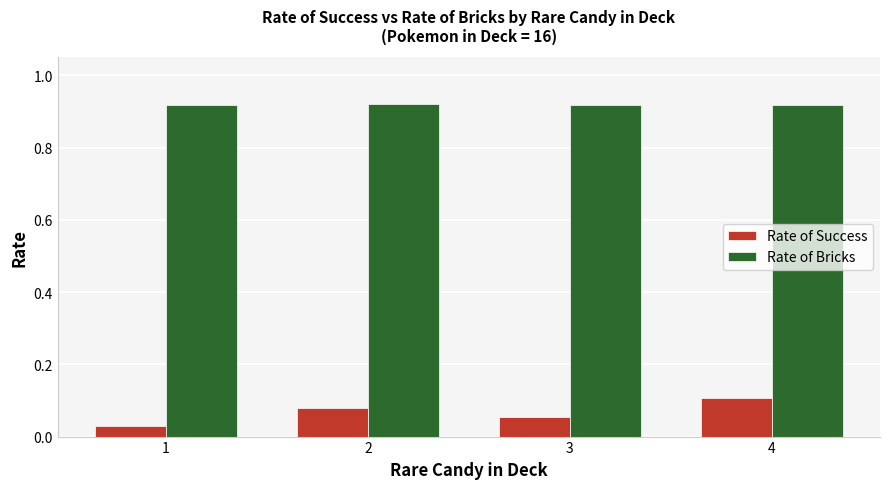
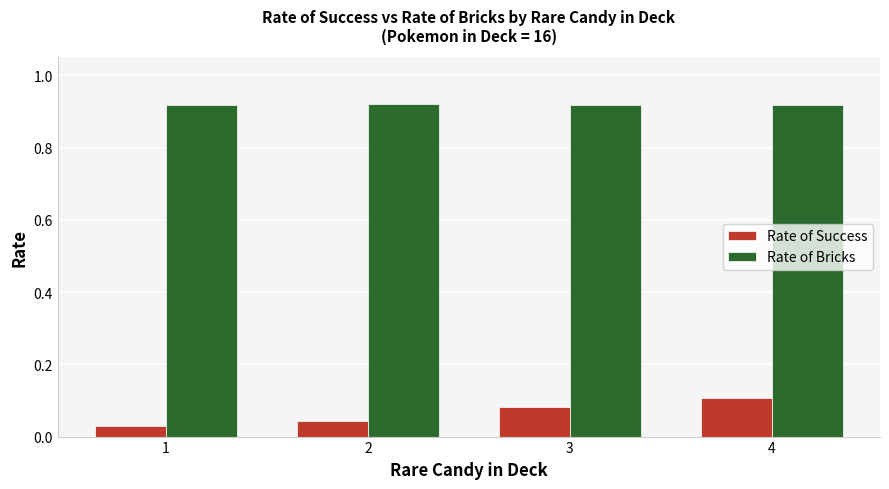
Rate of Success, 2: 0.08 -> 0.04
Rate of Success, 3: 0.05 -> 0.08
